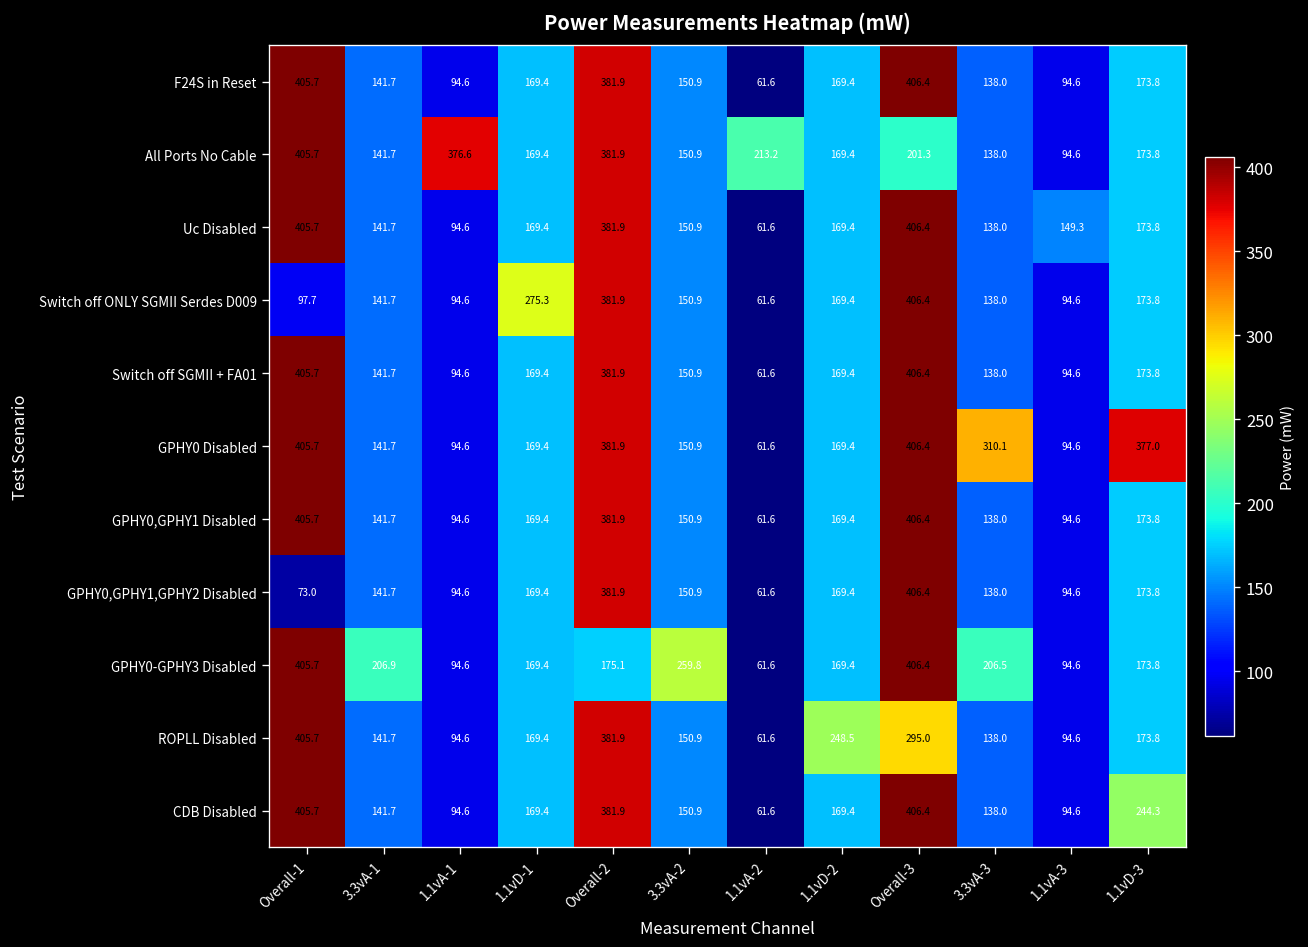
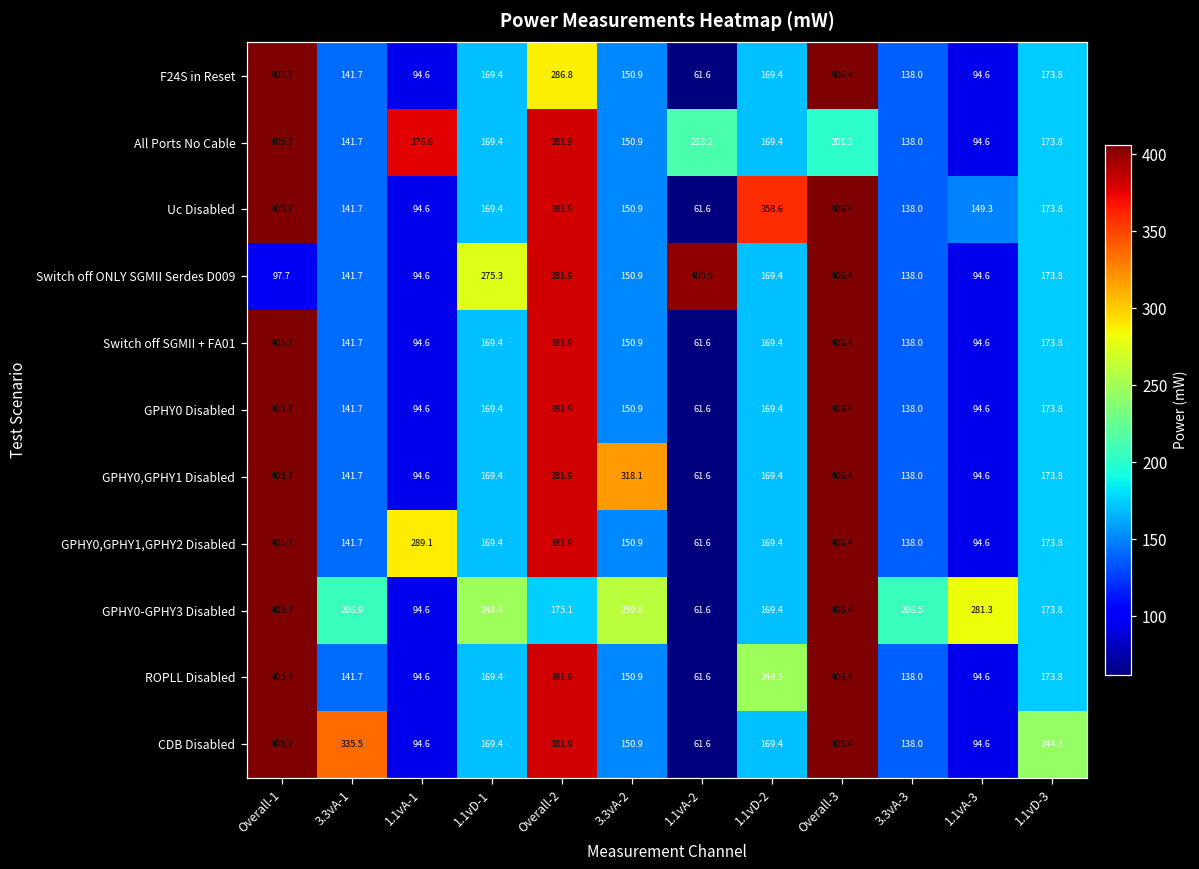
F24S in Reset, Overall-2: 381.9 -> 286.8
Uc Disabled, 1.1vD-2: 169.4 -> 358.6
Switch off ONLY SGMII Serdes D009, 1.1vA-2: 61.6 -> 400.9
GPHY0 Disabled, 3.3vA-3: 310.1 -> 138.0
GPHY0 Disabled, 1.1vD-3: 377.0 -> 173.8
GPHY0,GPHY1 Disabled, 3.3vA-2: 150.9 -> 318.1
GPHY0,GPHY1,GPHY2 Disabled, Overall-1: 73.0 -> 405.7
GPHY0,GPHY1,GPHY2 Disabled, 1.1vA-1: 94.6 -> 289.1
GPHY0-GPHY3 Disabled, 1.1vD-1: 169.4 -> 248.4
GPHY0-GPHY3 Disabled, 1.1vA-3: 94.6 -> 281.3
ROPLL Disabled, Overall-3: 295.0 -> 406.4
CDB Disabled, 3.3vA-1: 141.7 -> 335.5
